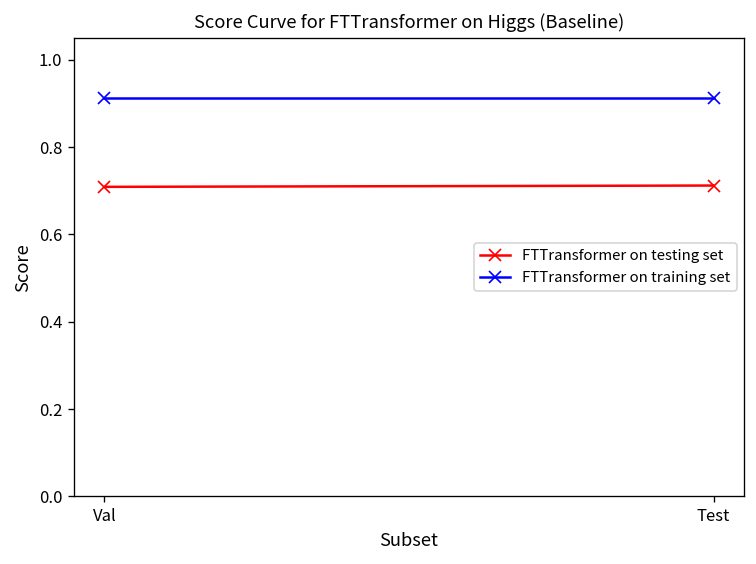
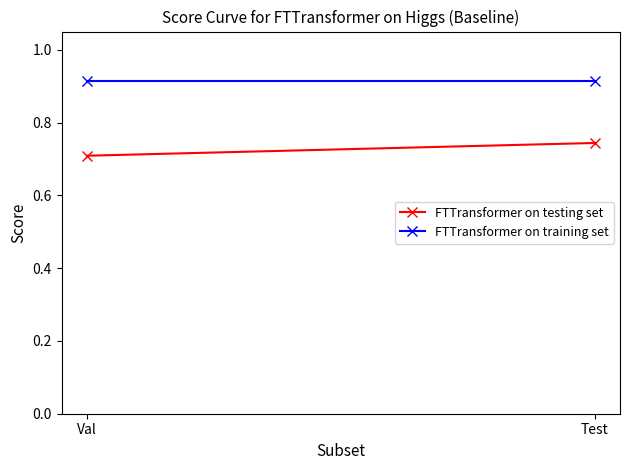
FTTransformer on testing set, Test: 0.71 -> 0.74
